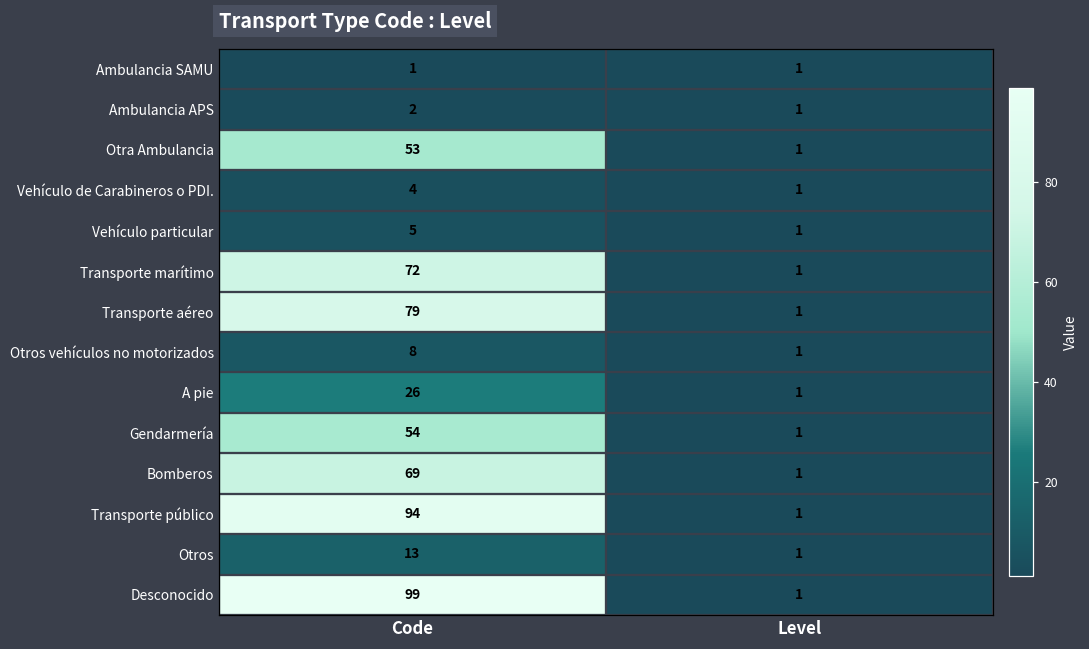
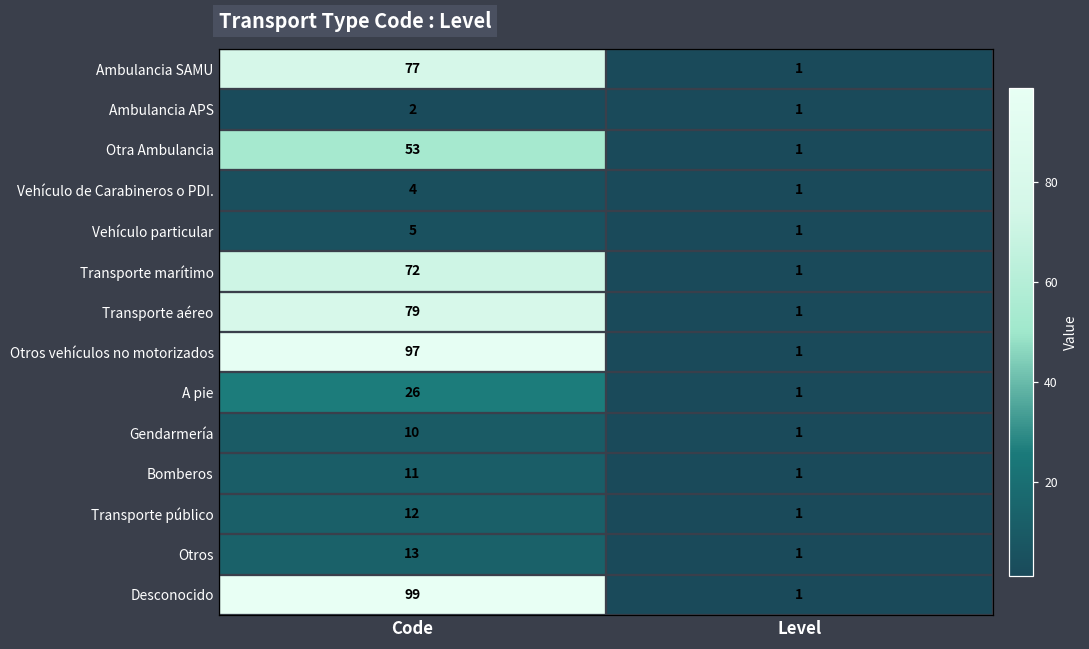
Ambulancia SAMU, Code: 1 -> 77
Otros vehículos no motorizados, Code: 8 -> 97
Gendarmería, Code: 54 -> 10
Bomberos, Code: 69 -> 11
Transporte público, Code: 94 -> 12
